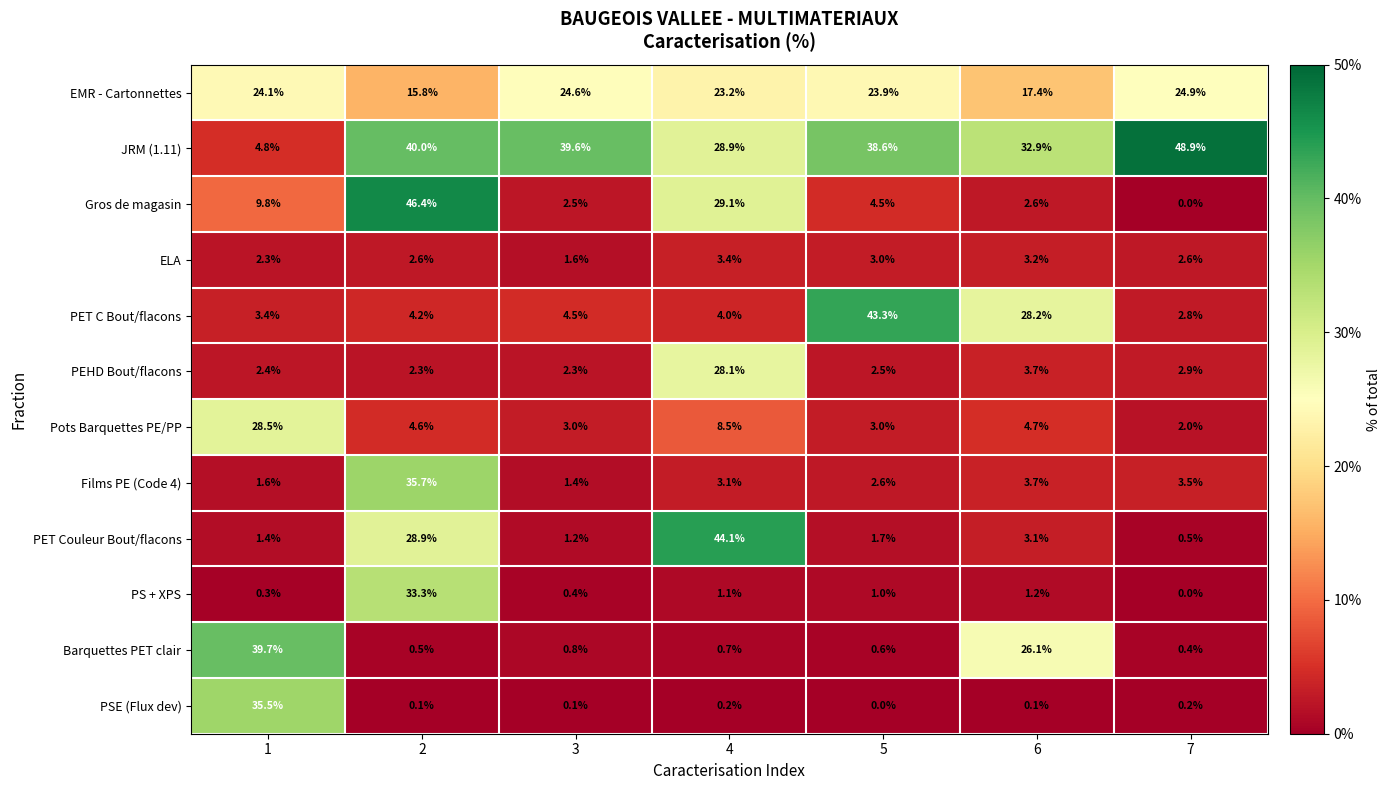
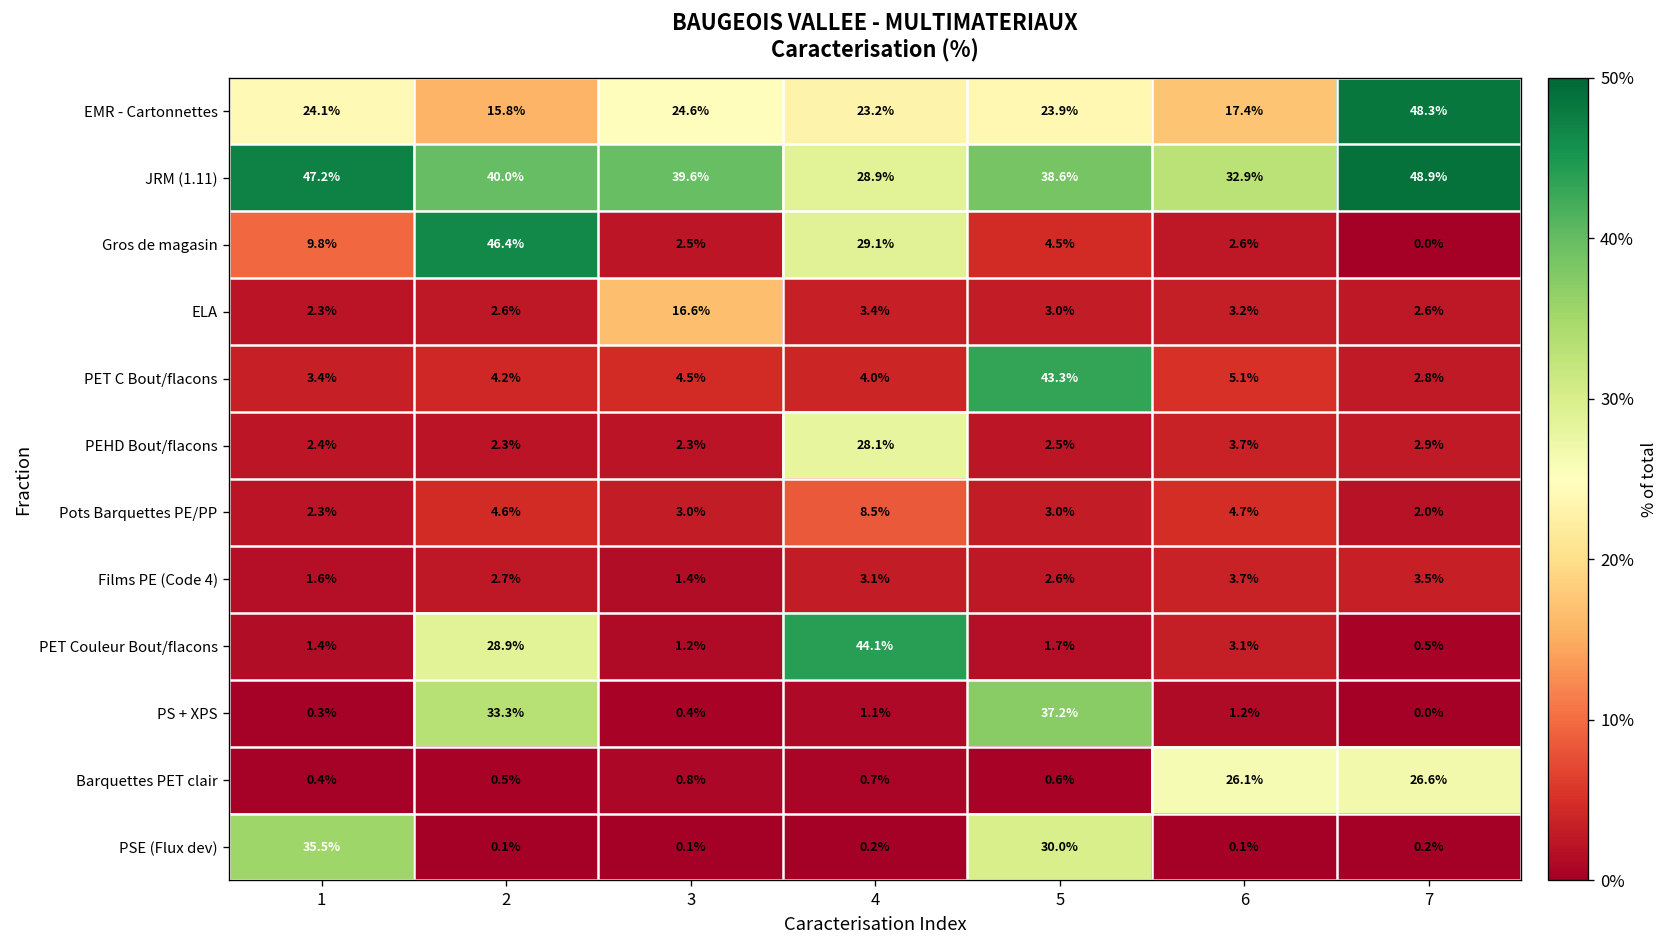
EMR - Cartonnettes, 7: 24.9% -> 48.3%
JRM (1.11), 1: 4.8% -> 47.2%
ELA, 3: 1.6% -> 16.6%
PET C Bout/flacons, 6: 28.2% -> 5.1%
Pots Barquettes PE/PP, 1: 28.5% -> 2.3%
Films PE (Code 4), 2: 35.7% -> 2.7%
PS + XPS, 5: 1.0% -> 37.2%
Barquettes PET clair, 1: 39.7% -> 0.4%
Barquettes PET clair, 7: 0.4% -> 26.6%
PSE (Flux dev), 5: 0.0% -> 30.0%
